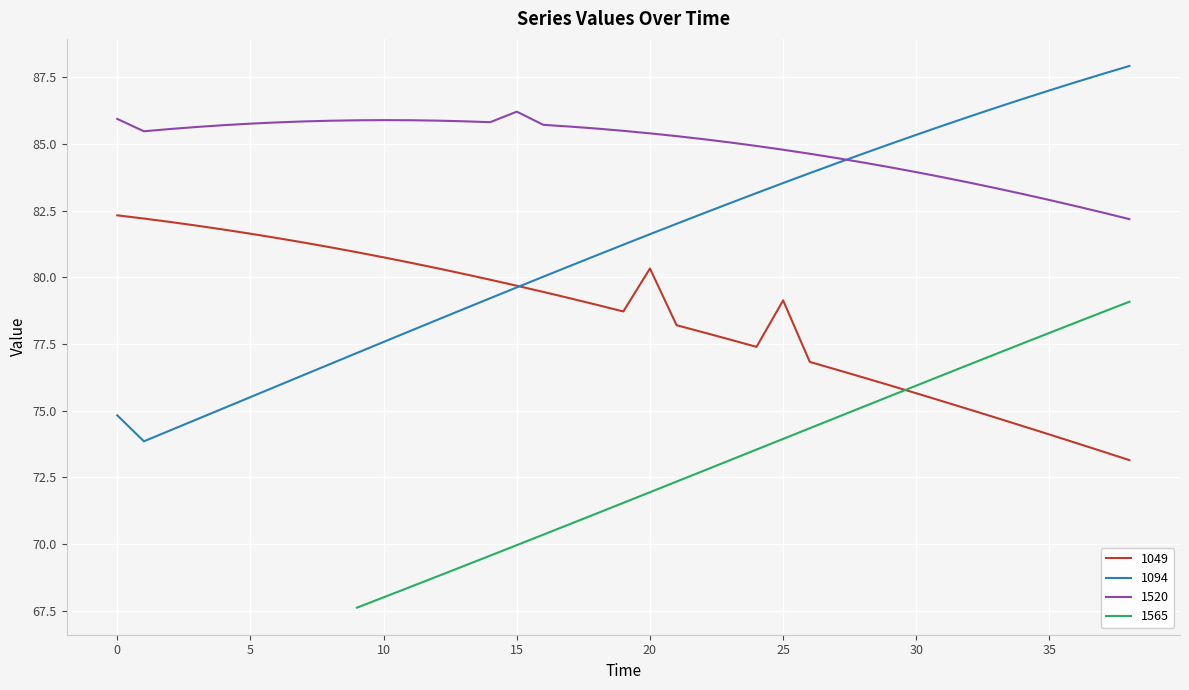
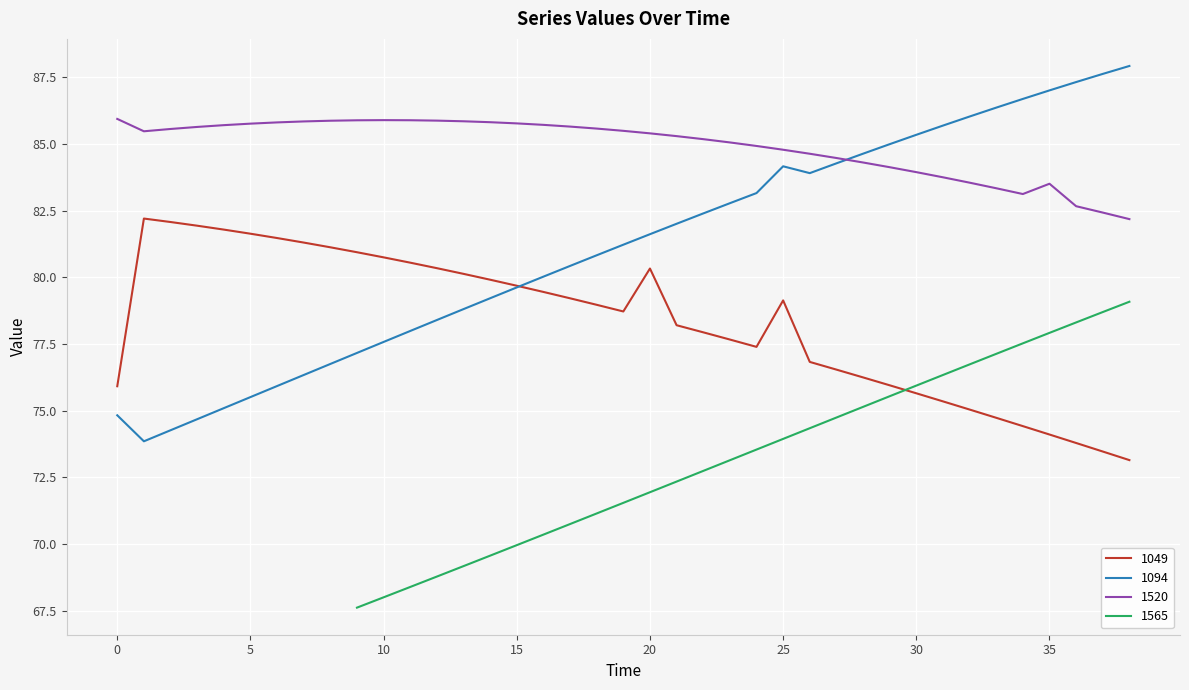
1049, 0: 82.3 -> 75.9
1520, 15: 86.2 -> 85.8
1094, 25: 83.5 -> 84.2
1520, 35: 82.9 -> 83.5
